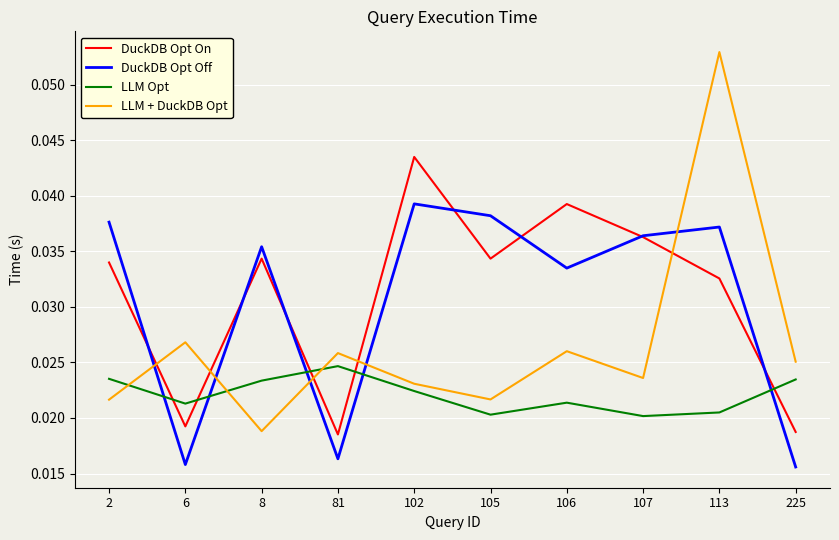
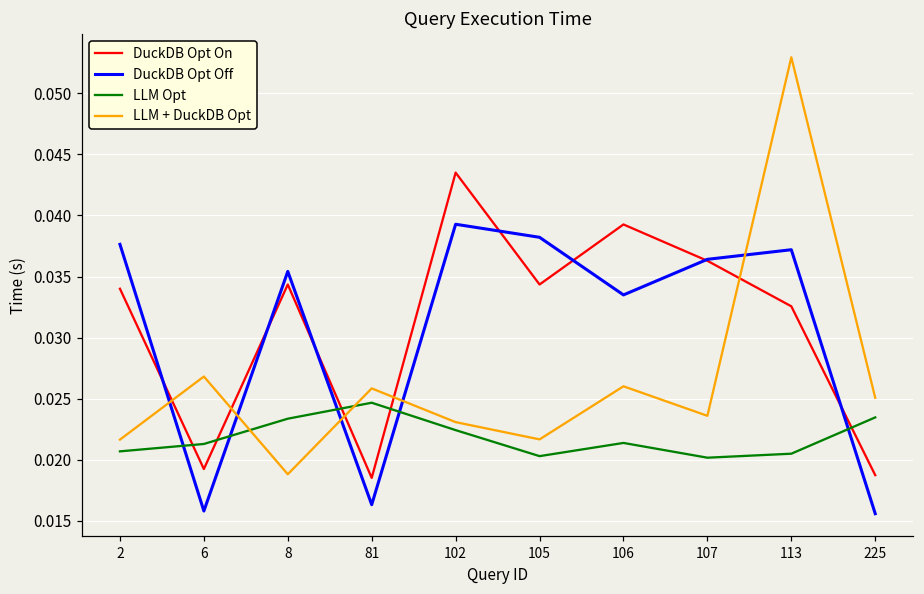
LLM Opt, 2: 0.0235 -> 0.0207
